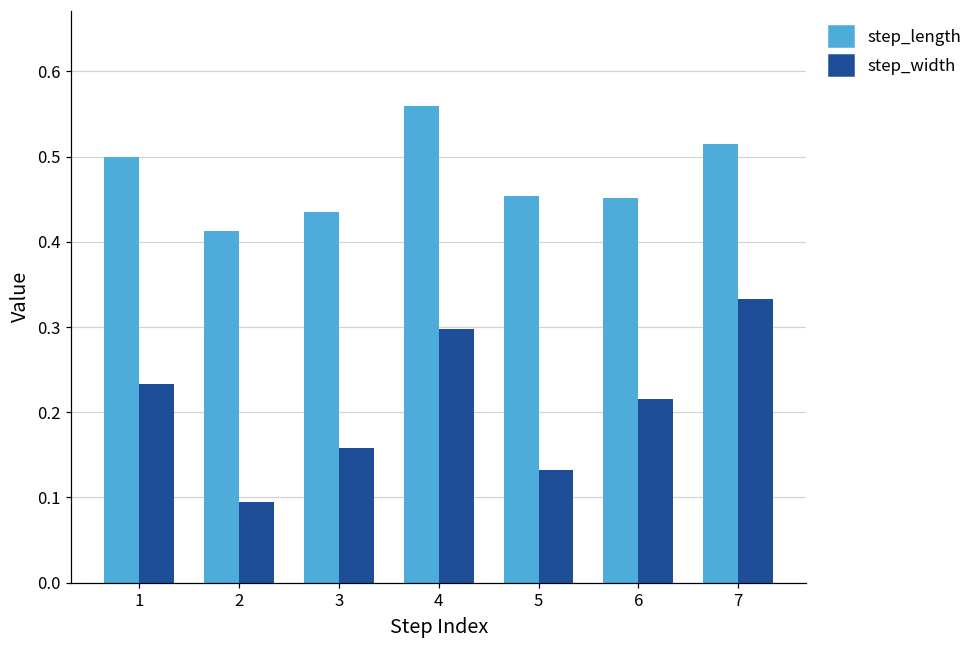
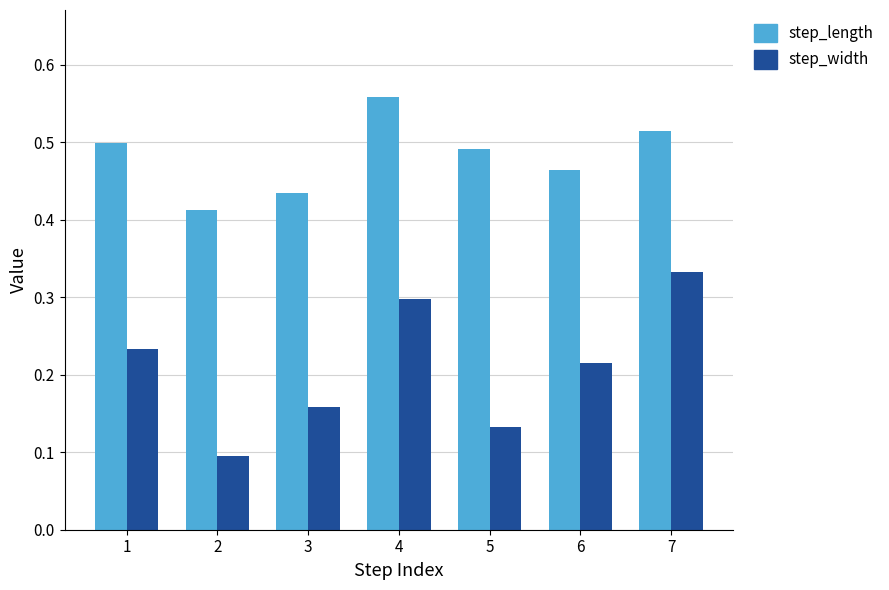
step_length, 5: 0.45 -> 0.49
step_length, 6: 0.45 -> 0.46
